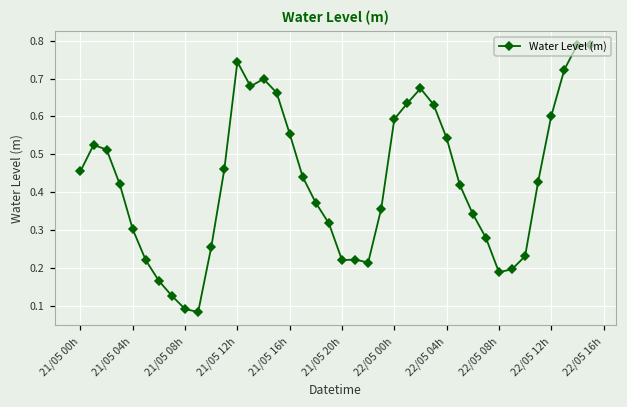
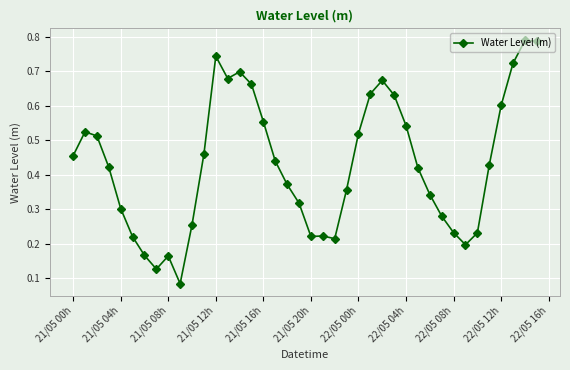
21/05 08h: 0.09 -> 0.17
22/05 00h: 0.59 -> 0.52
22/05 08h: 0.19 -> 0.23
